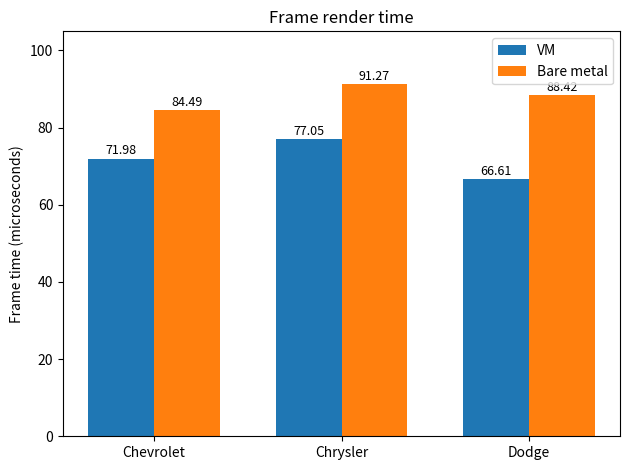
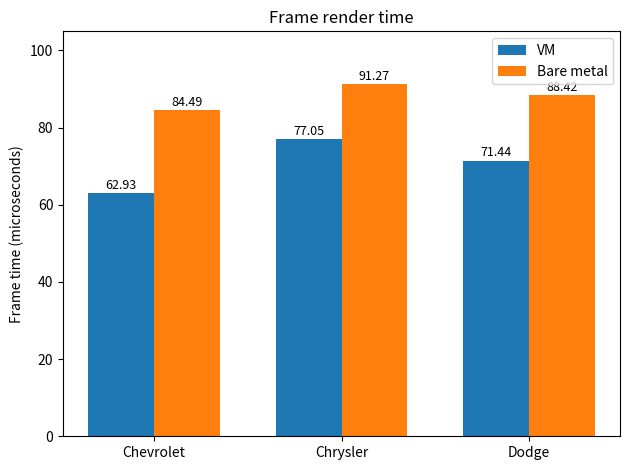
VM, Chevrolet: 71.98 -> 62.93
VM, Dodge: 66.61 -> 71.44
